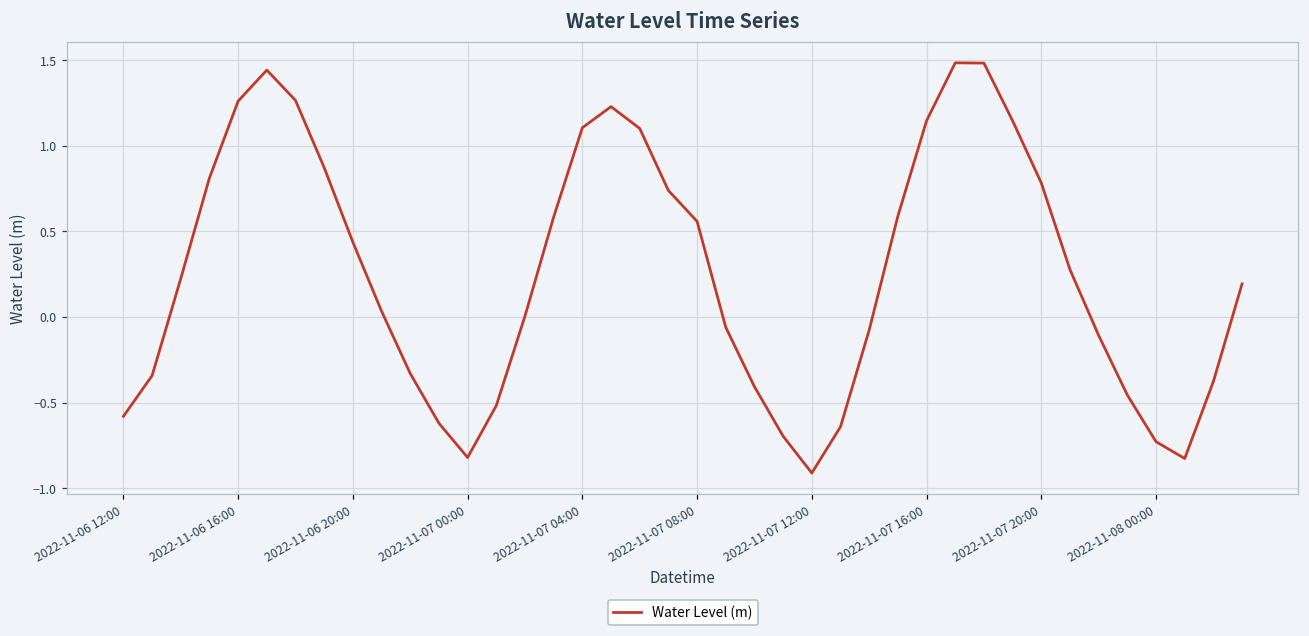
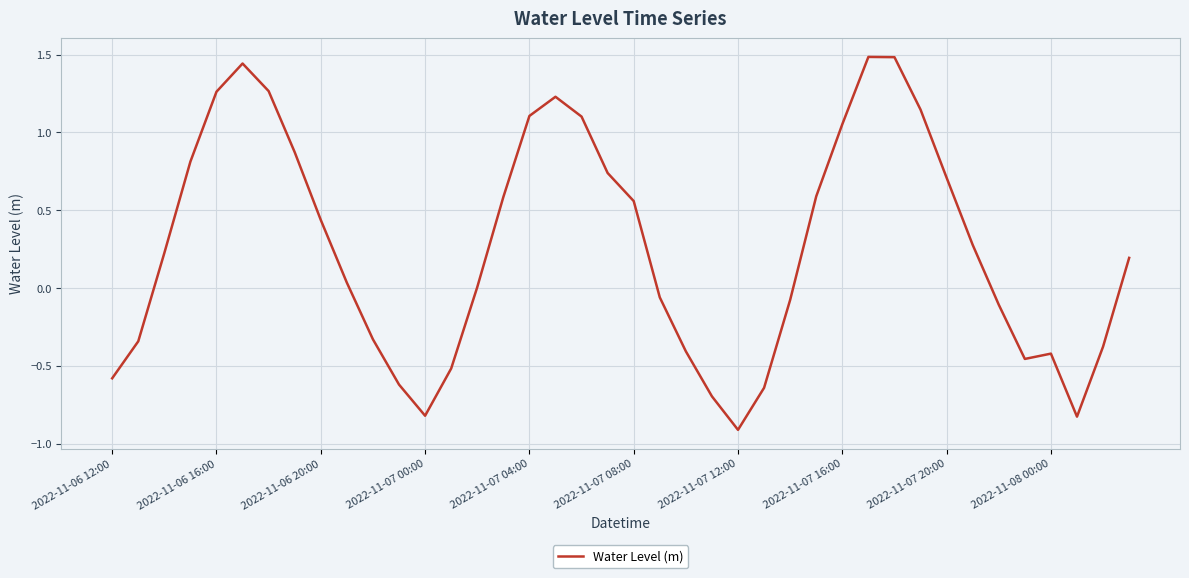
2022-11-07 16:00: 1.15 -> 1.05
2022-11-07 20:00: 0.78 -> 0.71
2022-11-08 00:00: -0.73 -> -0.42
